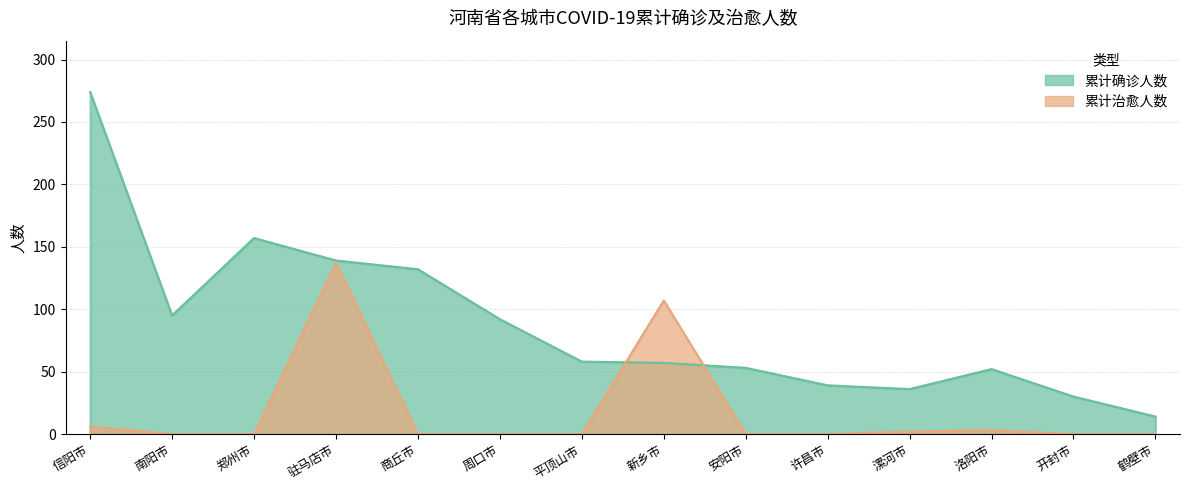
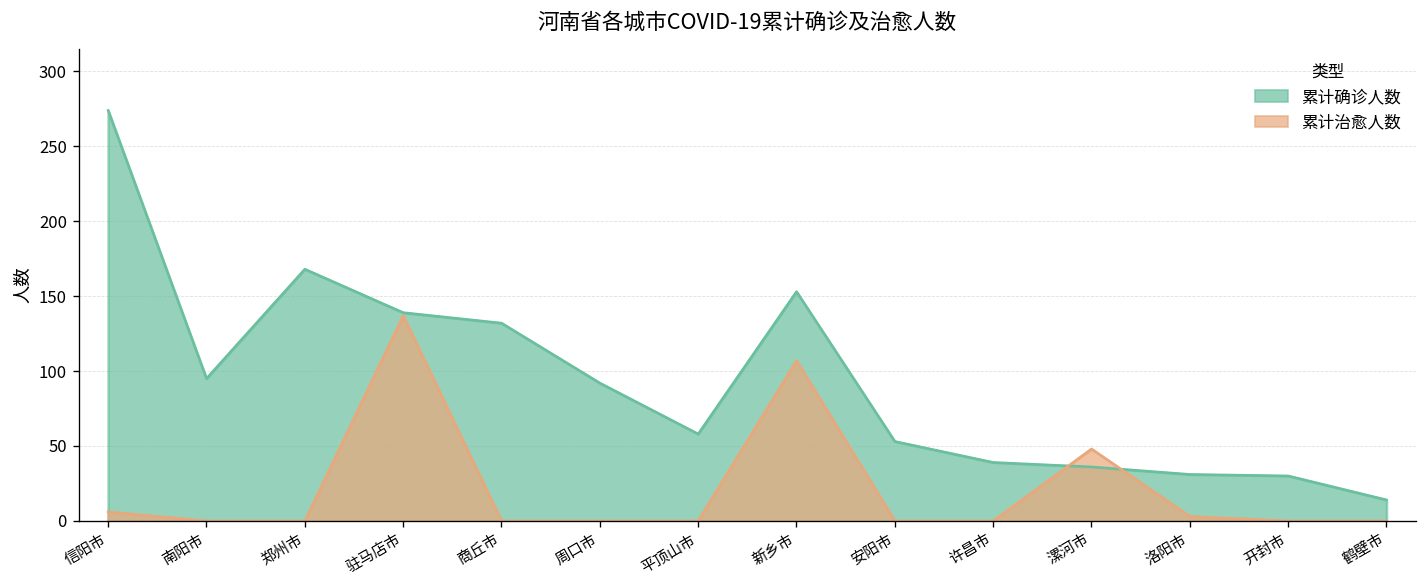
累计确诊人数, 郑州市: 157 -> 168
累计确诊人数, 新乡市: 57 -> 153
累计治愈人数, 漯河市: 2 -> 48
累计确诊人数, 洛阳市: 52 -> 31
